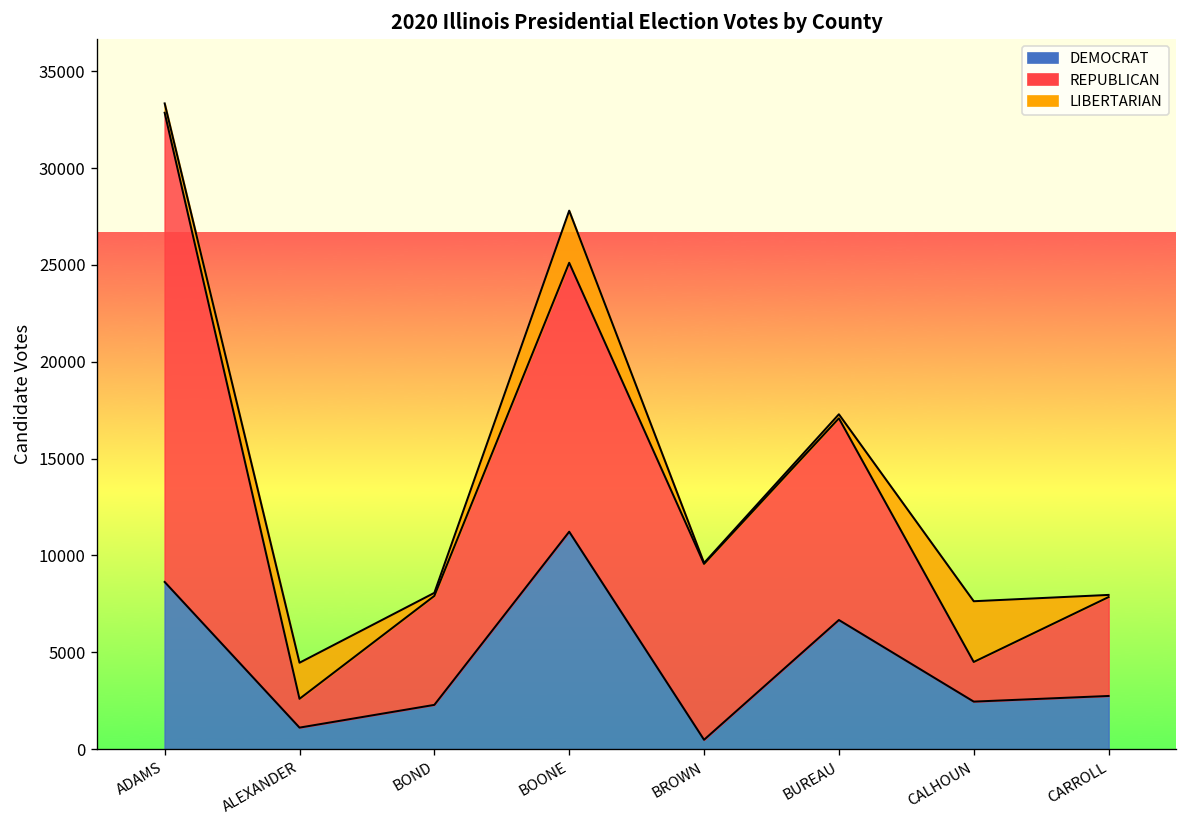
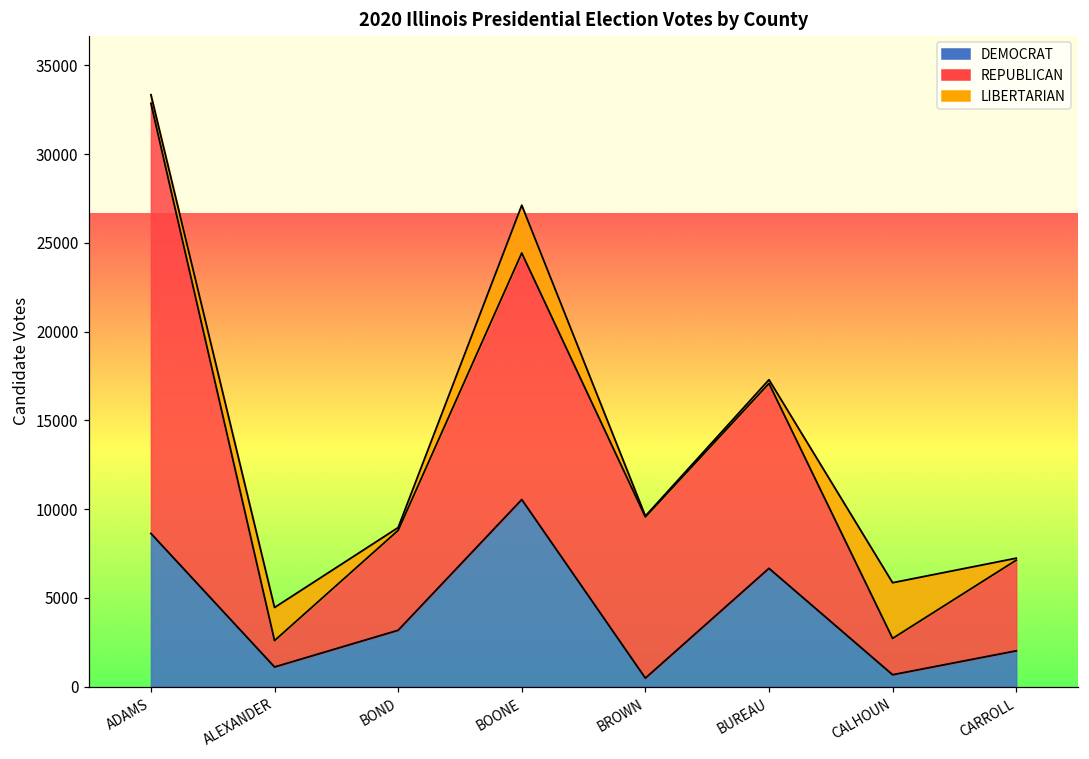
DEMOCRAT, BOND: 2300 -> 3200
DEMOCRAT, BOONE: 11200 -> 10500
DEMOCRAT, CALHOUN: 2500 -> 700
DEMOCRAT, CARROLL: 2700 -> 2000
